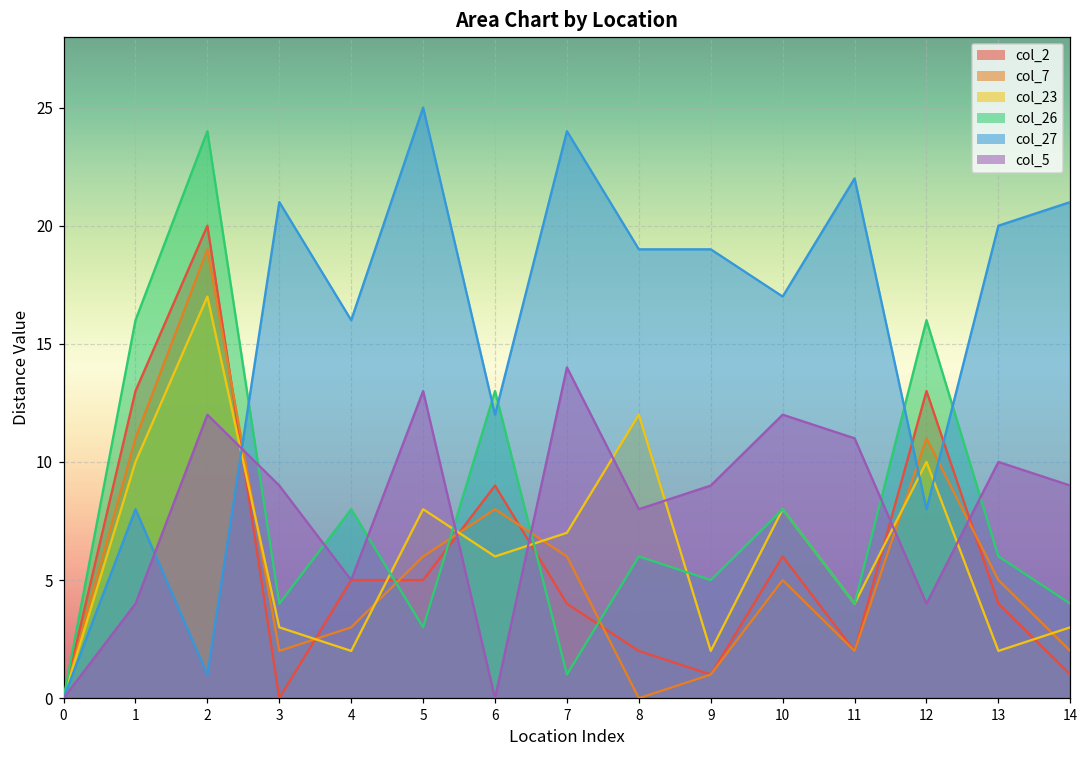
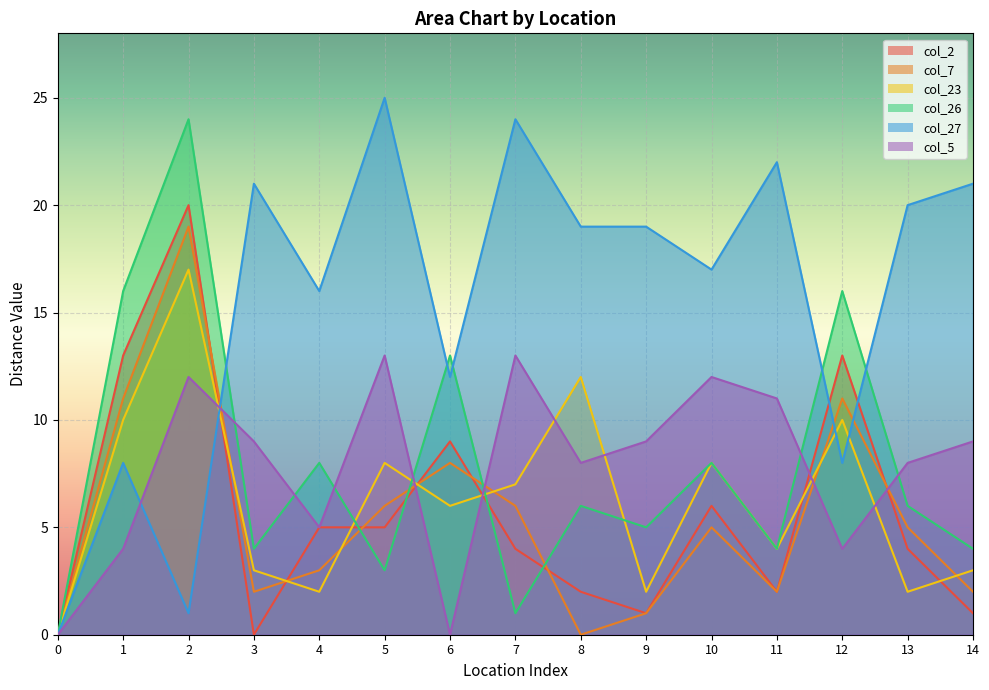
col_5, 7: 14 -> 13
col_5, 13: 10 -> 8
